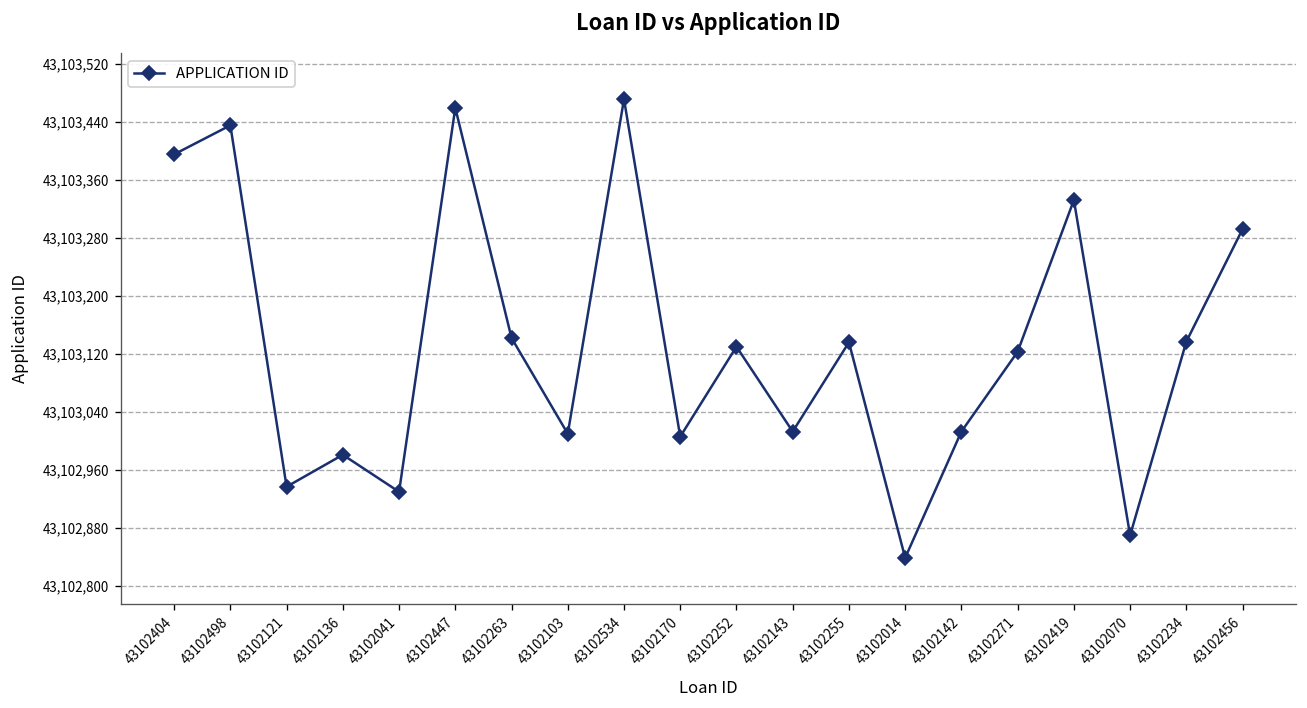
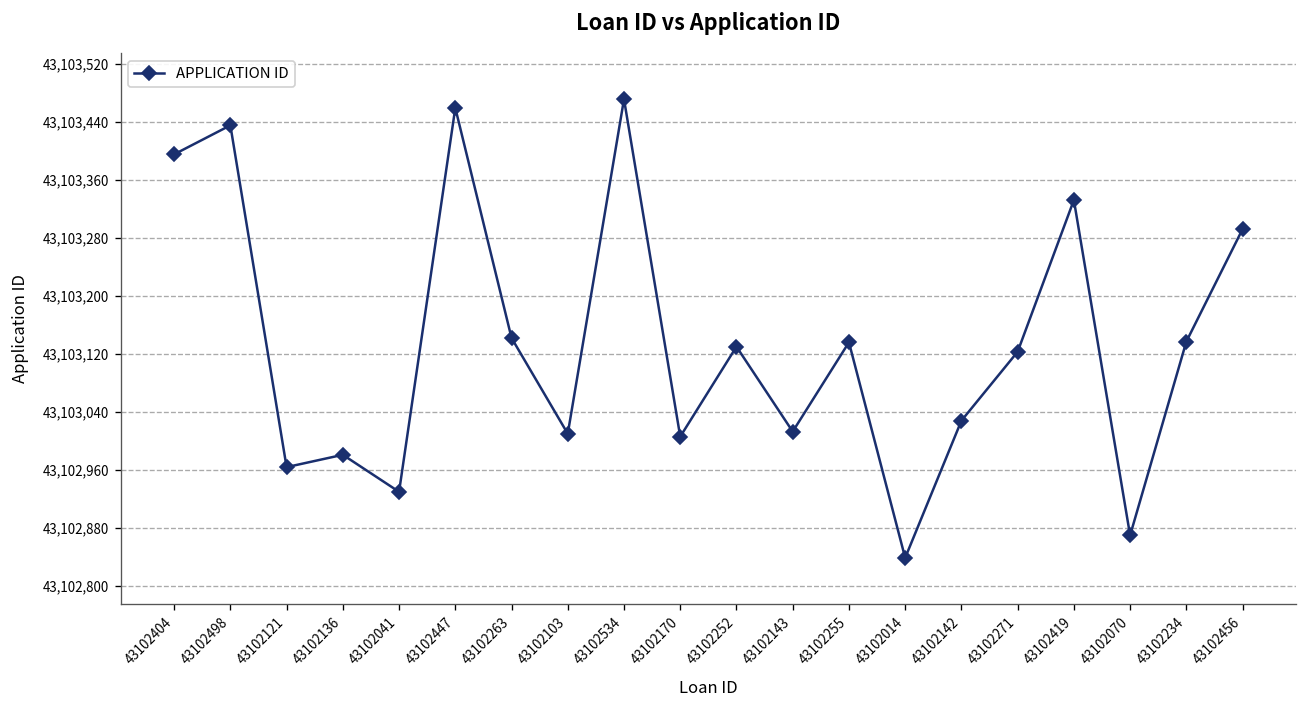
43102121: 43,102,940 -> 43,102,960
43102142: 43,103,010 -> 43,103,030
